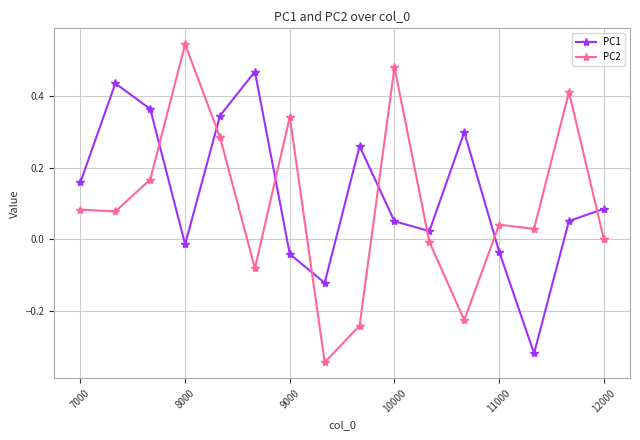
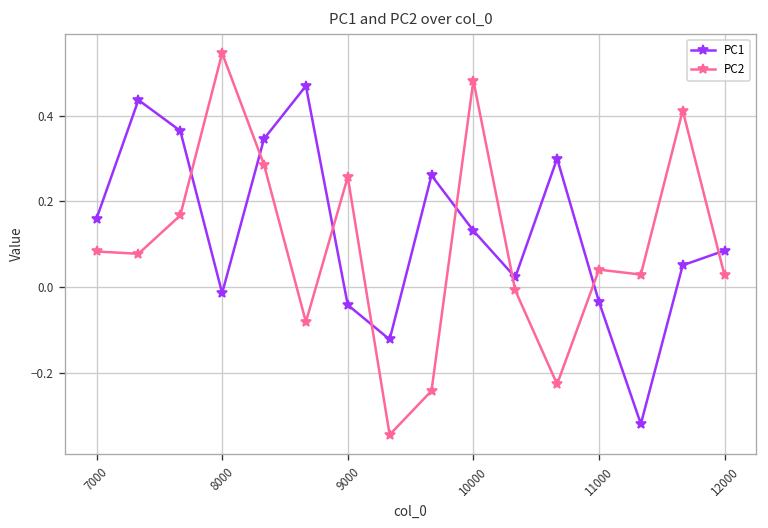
PC2, 9000: 0.34 -> 0.26
PC1, 10000: 0.05 -> 0.13
PC2, 12000: 0.00 -> 0.03
